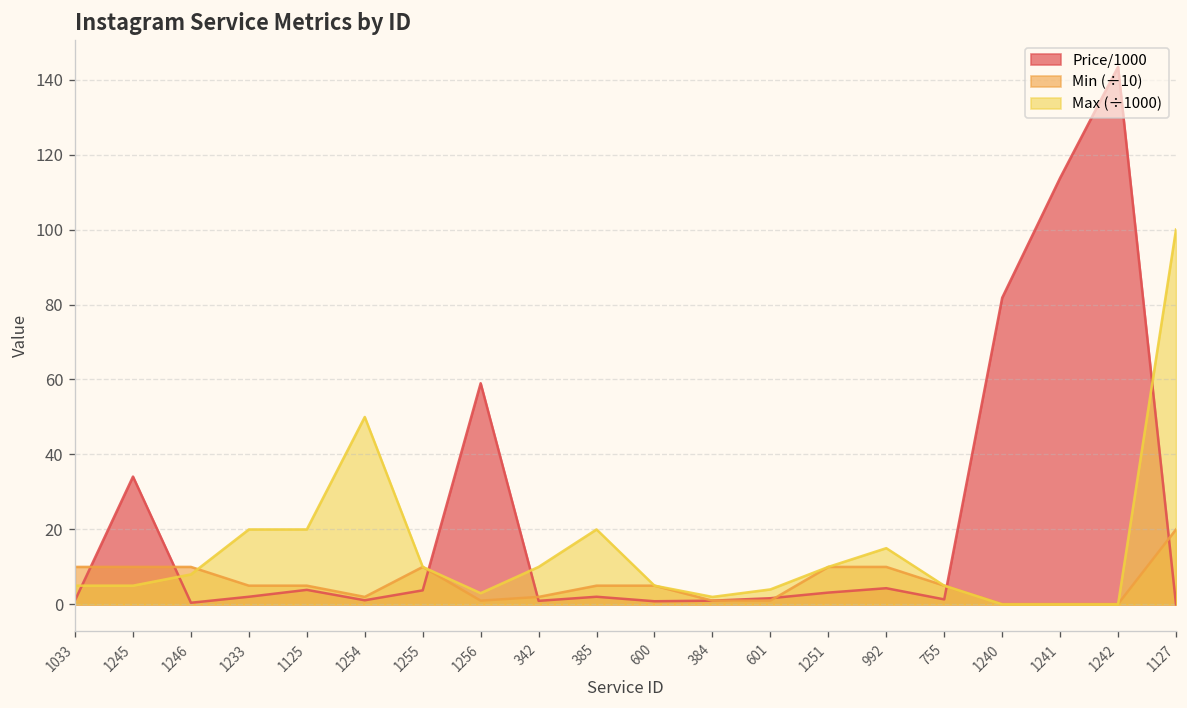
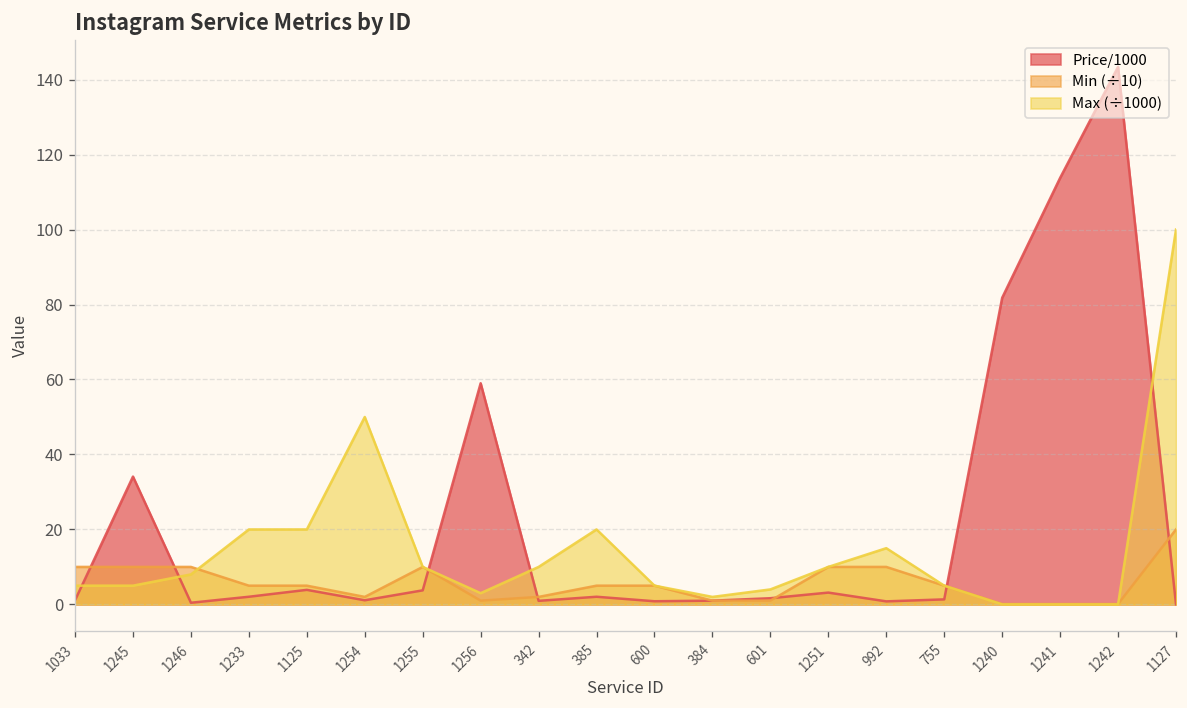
Price/1000, 992: 4 -> 1
